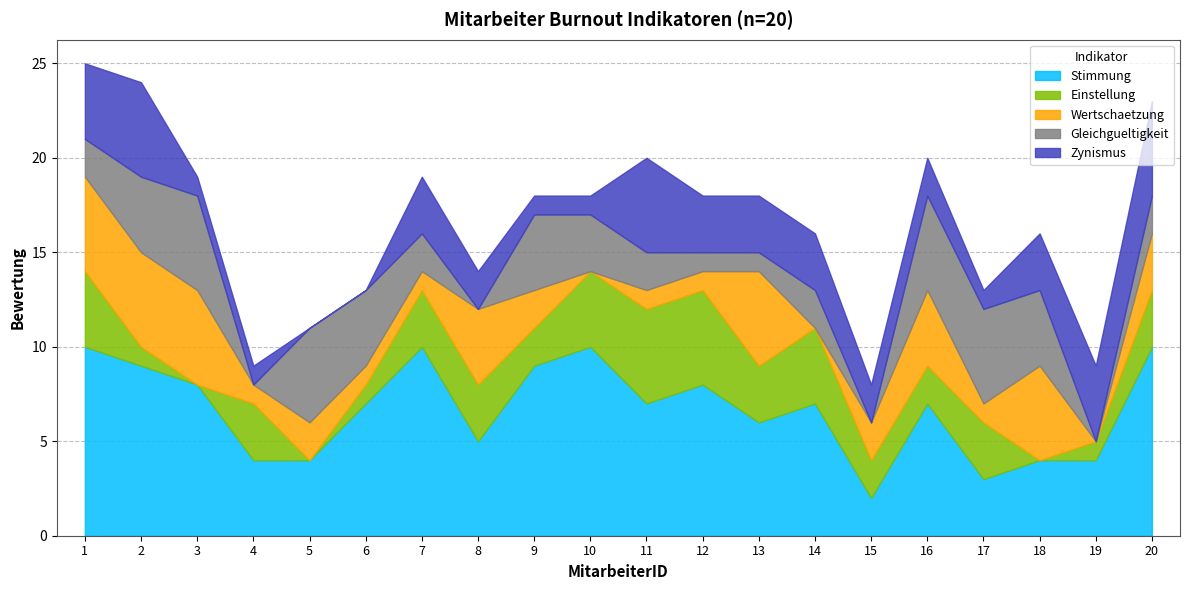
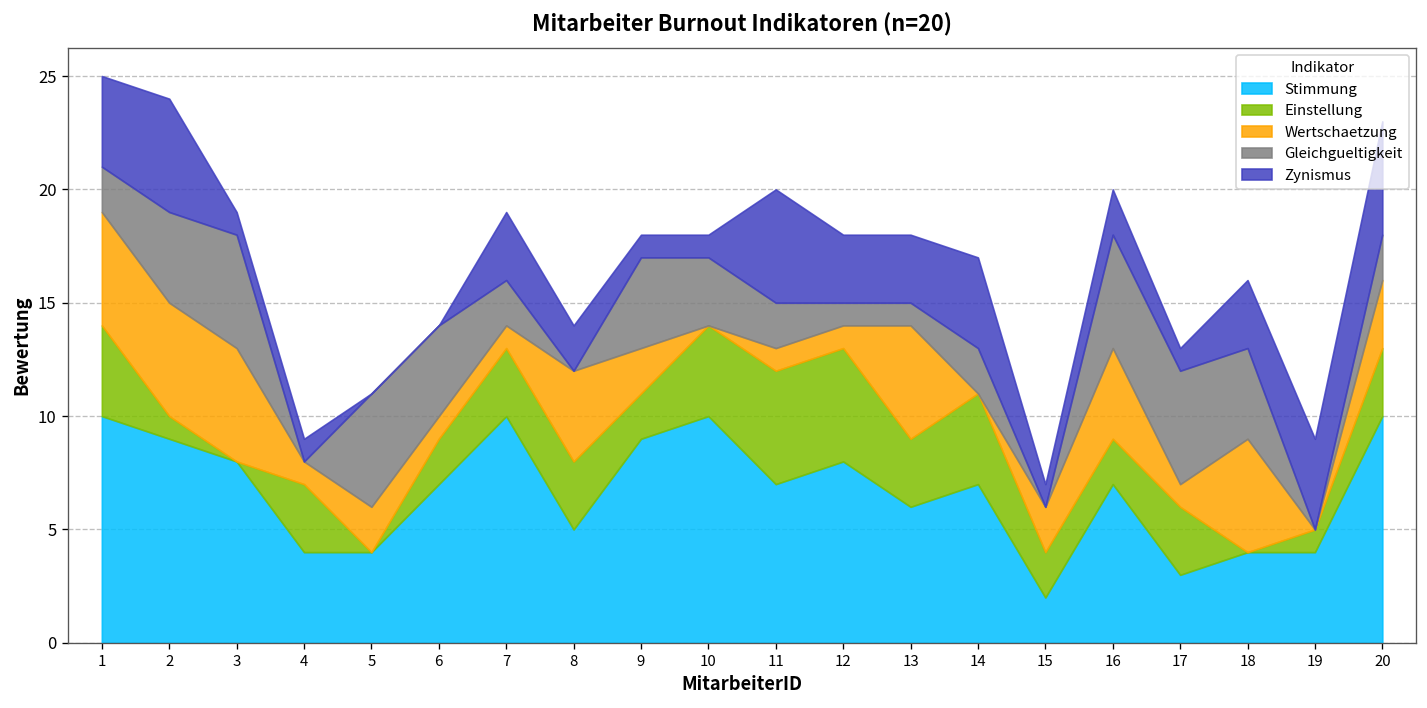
Einstellung, 6: 1 -> 2
Zynismus, 14: 3 -> 4
Zynismus, 15: 2 -> 1
